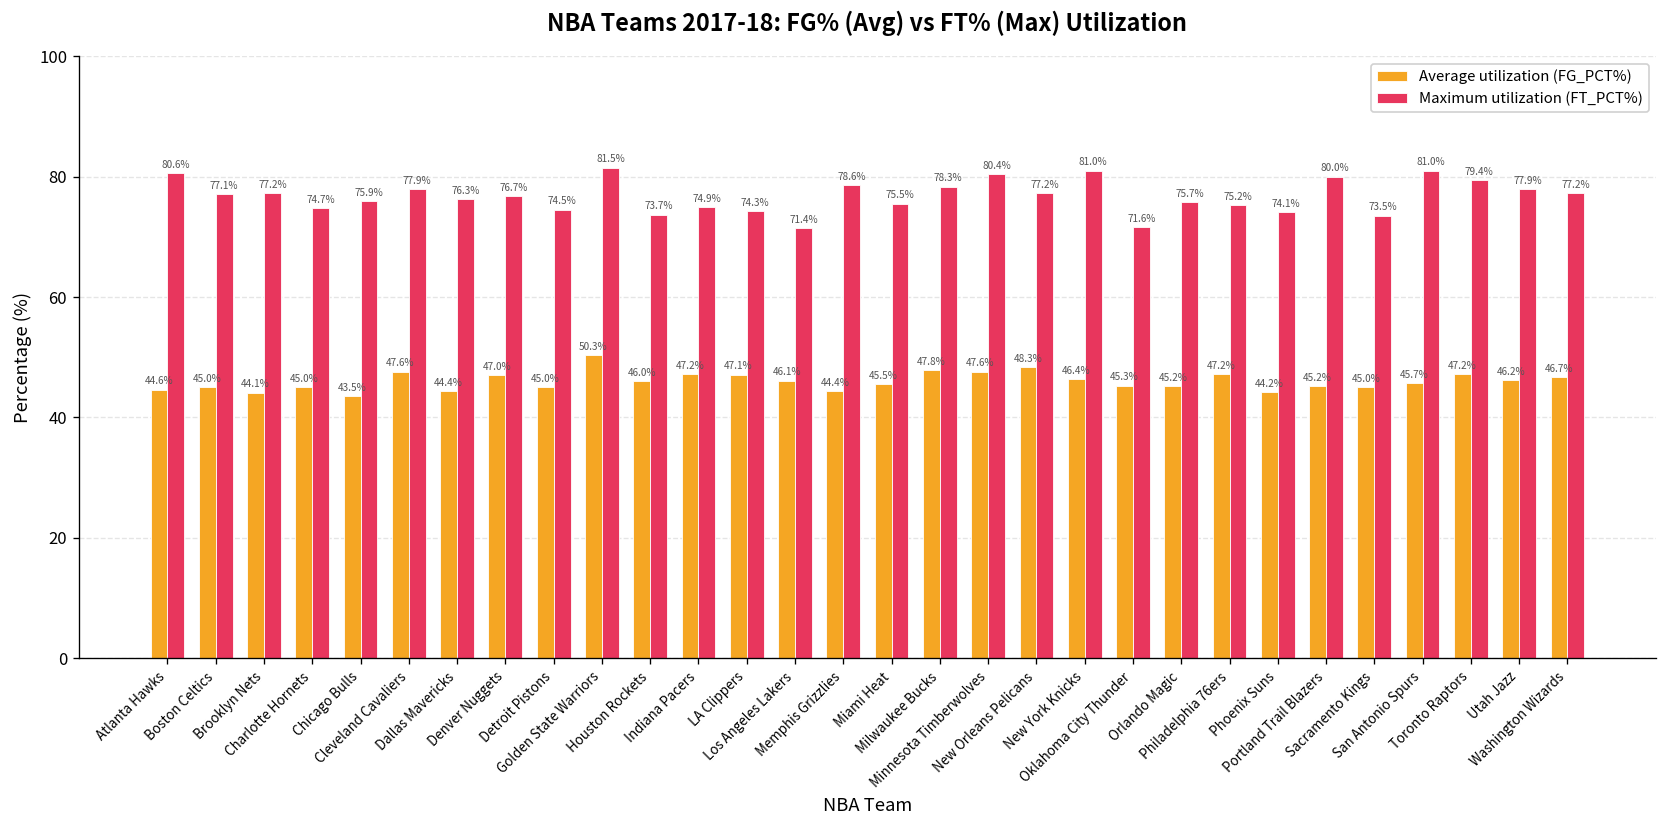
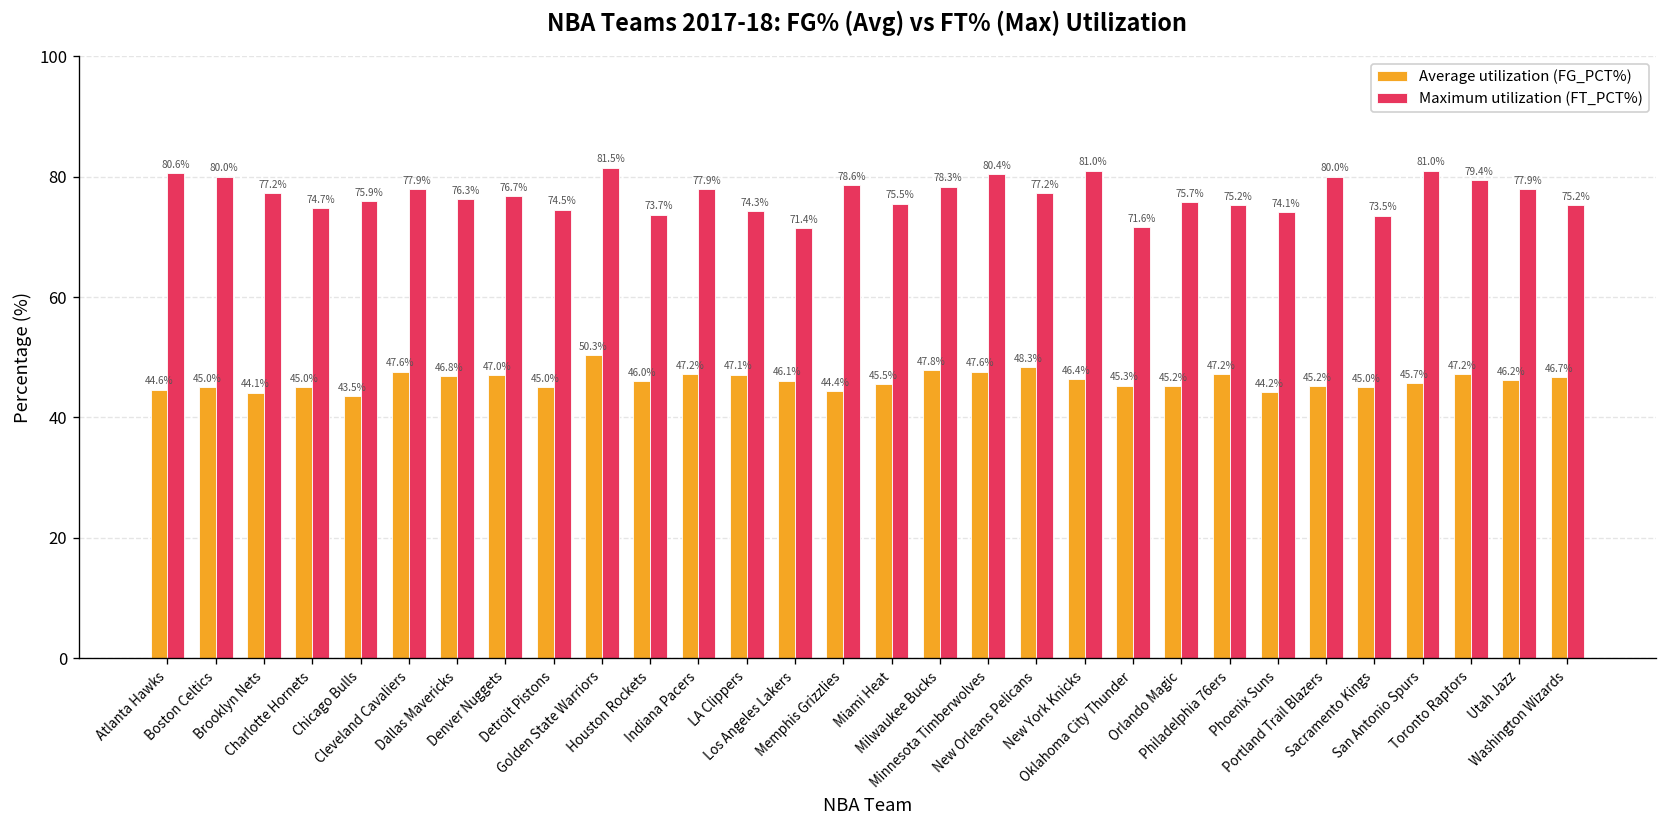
Maximum utilization (FT_PCT%), Boston Celtics: 77.1% -> 80.0%
Average utilization (FG_PCT%), Dallas Mavericks: 44.4% -> 46.8%
Maximum utilization (FT_PCT%), Indiana Pacers: 74.9% -> 77.9%
Maximum utilization (FT_PCT%), Washington Wizards: 77.2% -> 75.2%
